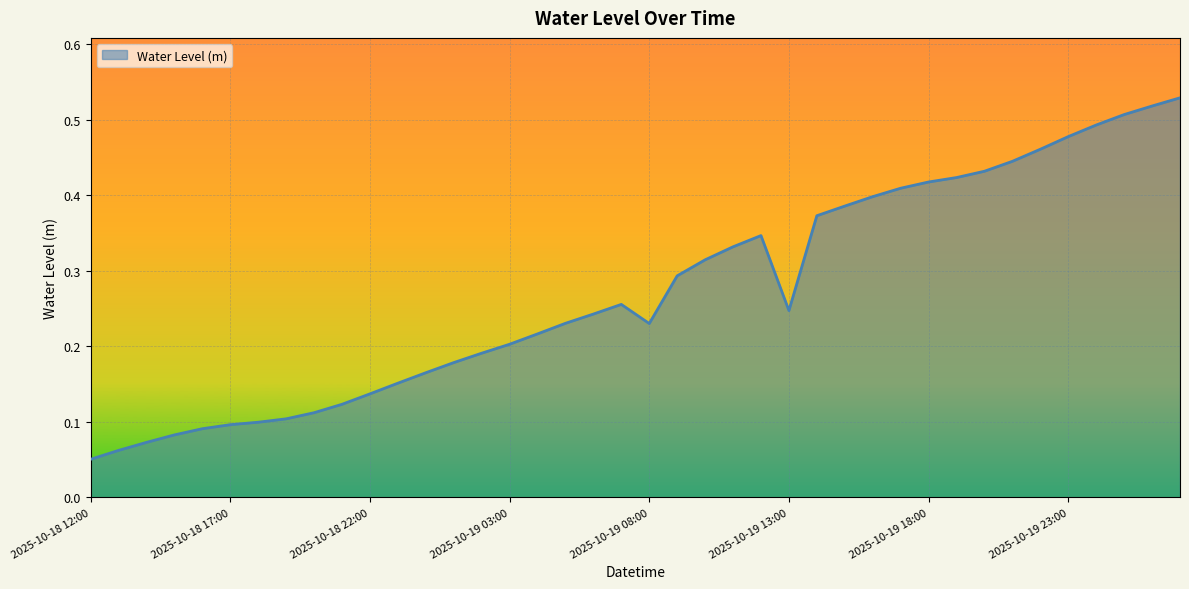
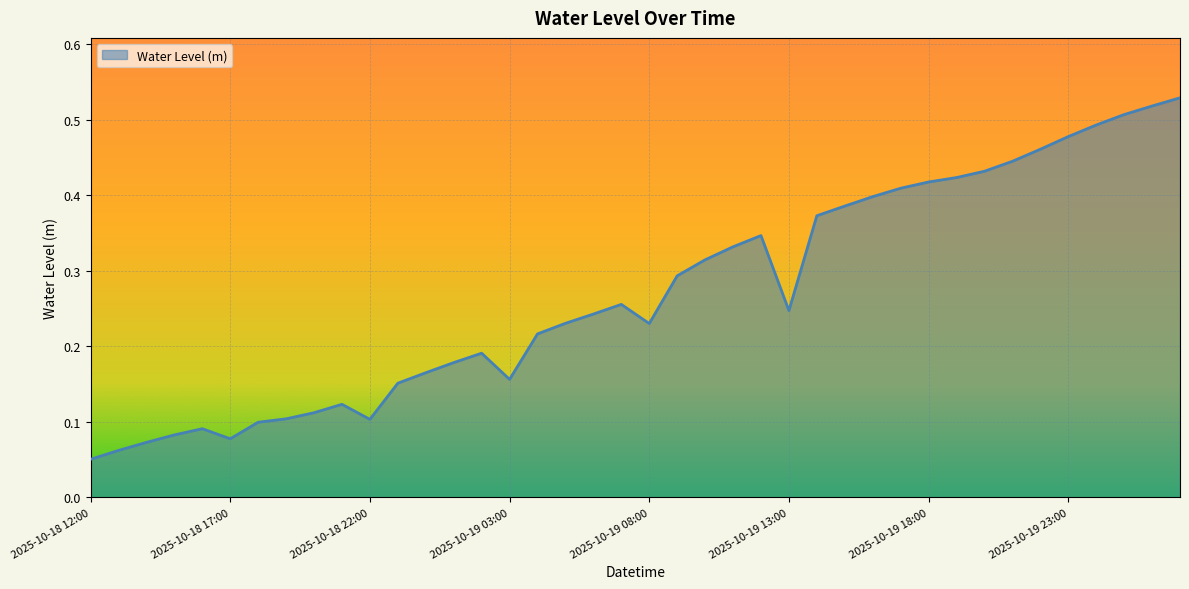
2025-10-18 17:00: 0.10 -> 0.08
2025-10-18 22:00: 0.14 -> 0.10
2025-10-19 03:00: 0.20 -> 0.16
